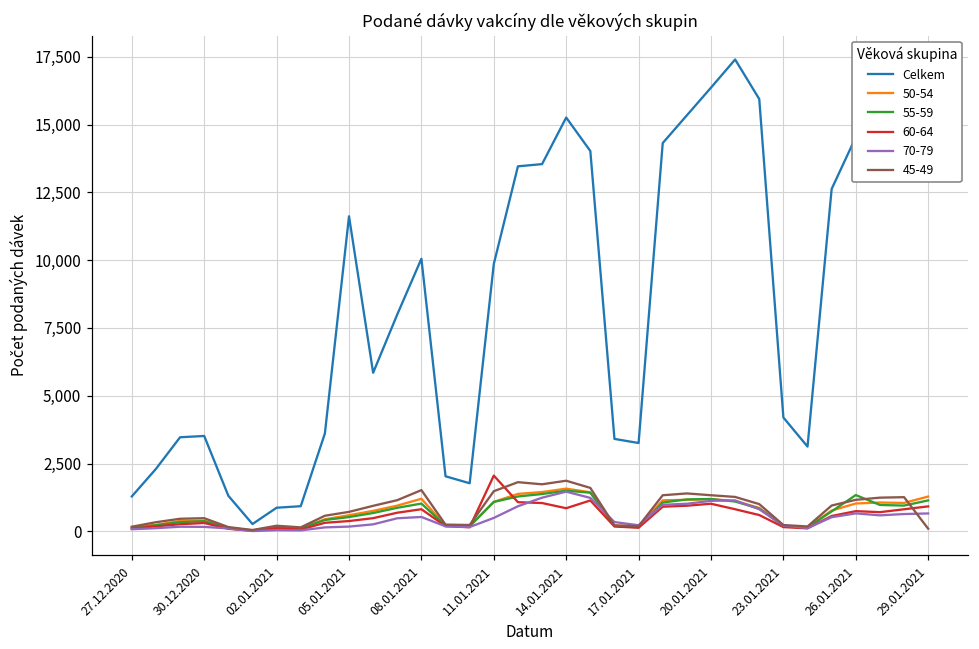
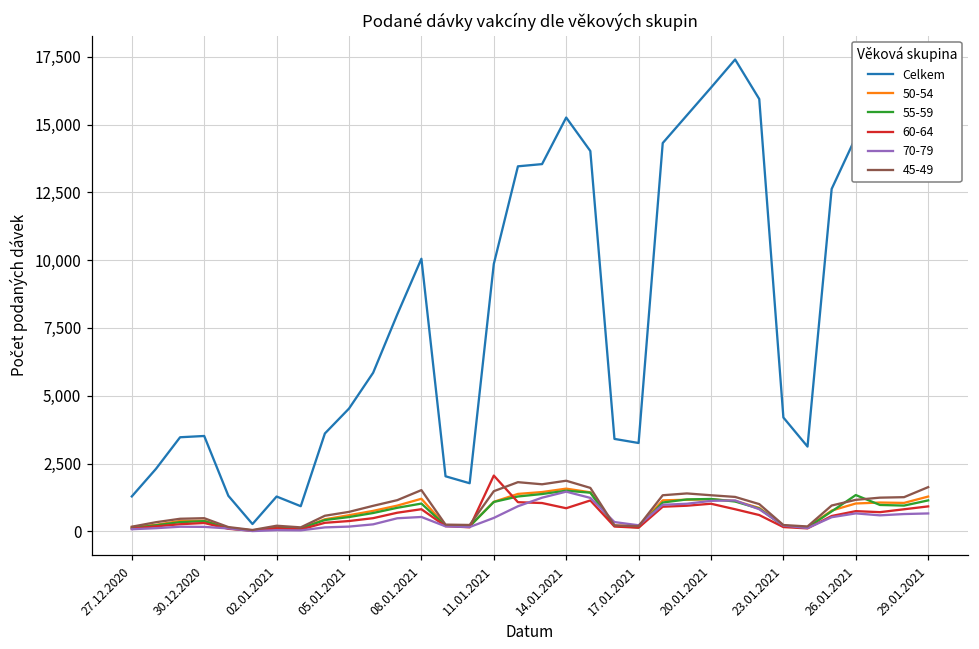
Celkem, 02.01.2021: 900 -> 1,300
Celkem, 05.01.2021: 11,600 -> 4,500
45-49, 29.01.2021: 100 -> 1,600
